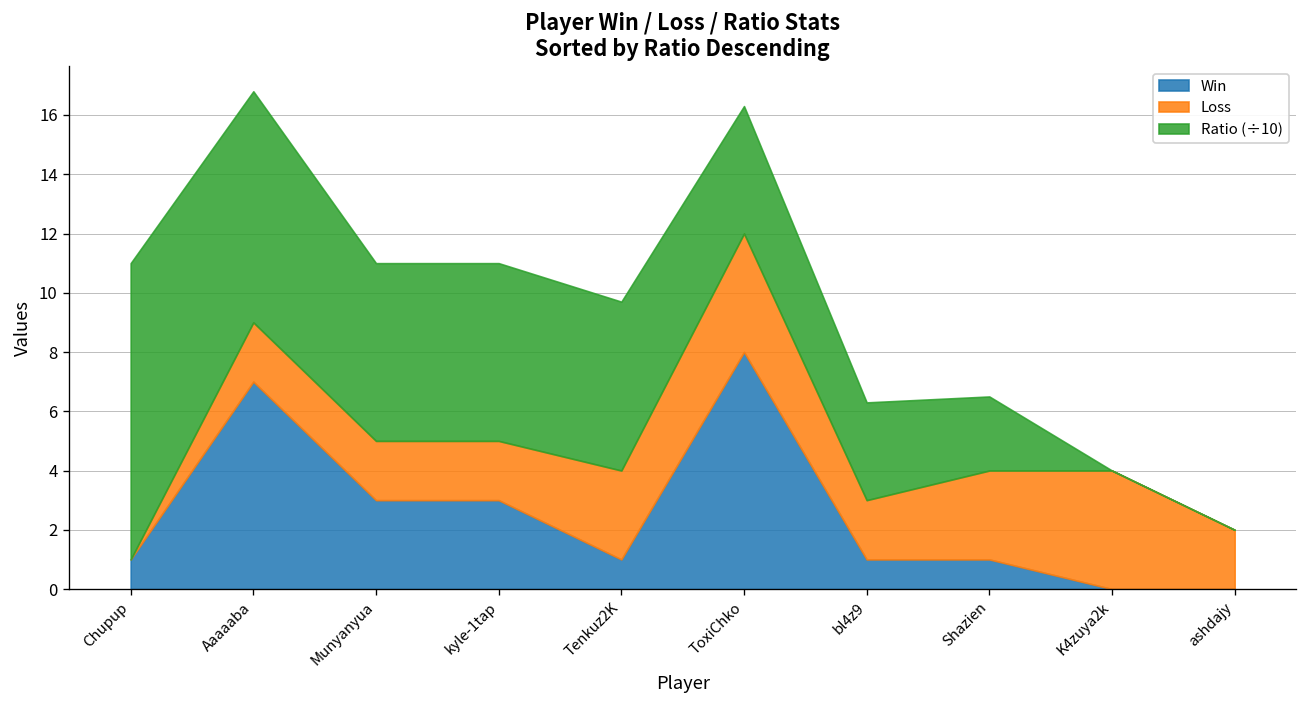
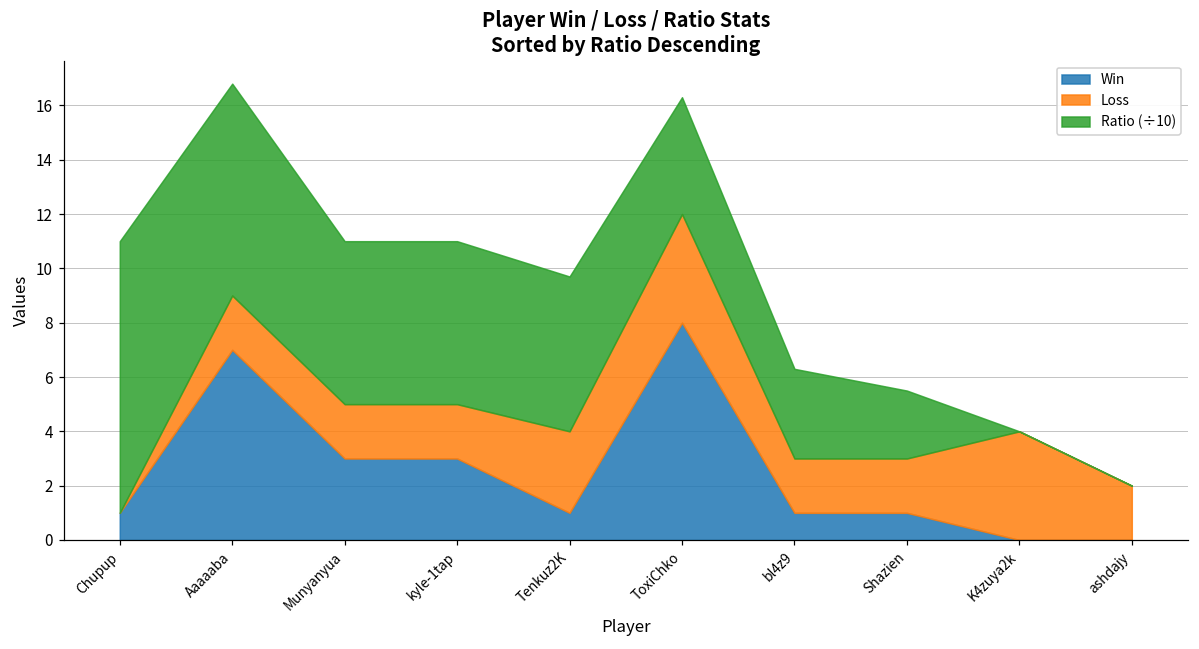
Loss, Shazien: 3 -> 2
